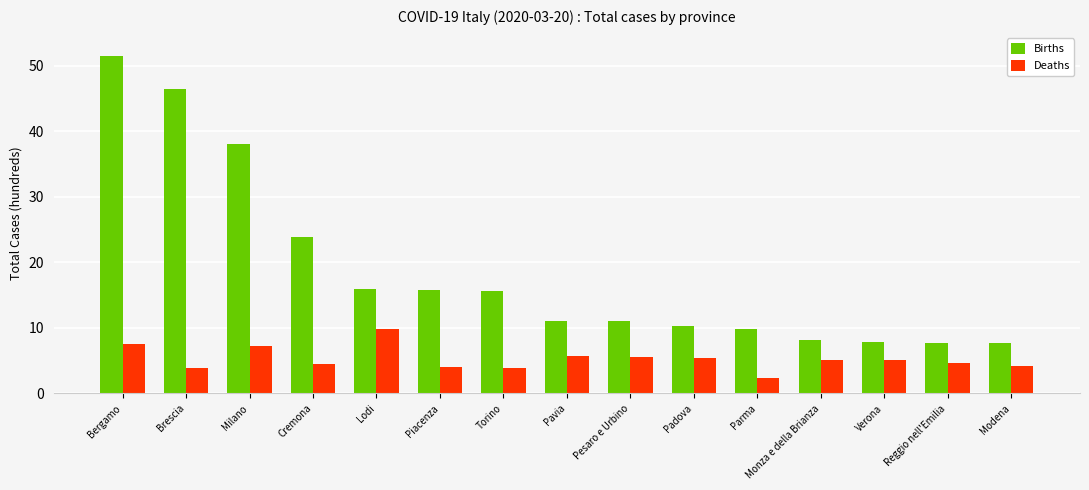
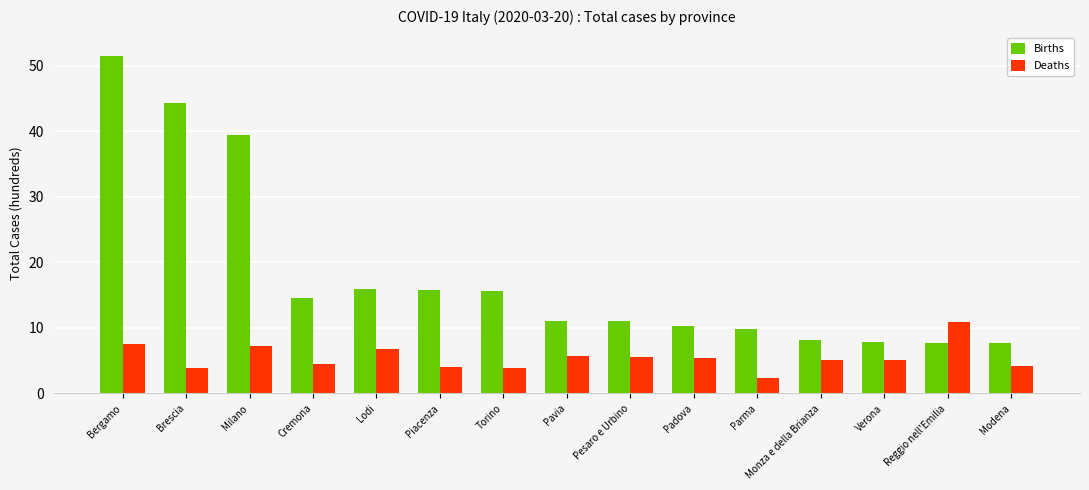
Births, Brescia: 46 -> 44
Births, Milano: 38 -> 39
Births, Cremona: 24 -> 15
Deaths, Lodi: 10 -> 7
Deaths, Reggio nell'Emilia: 5 -> 11
